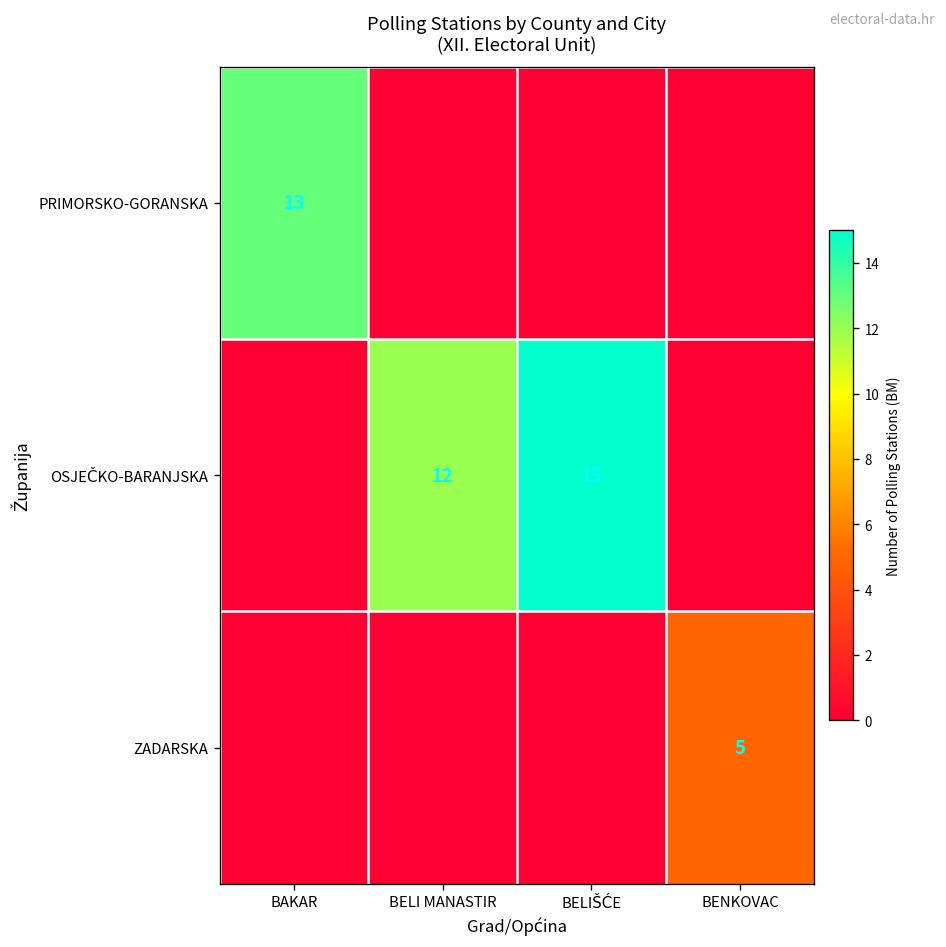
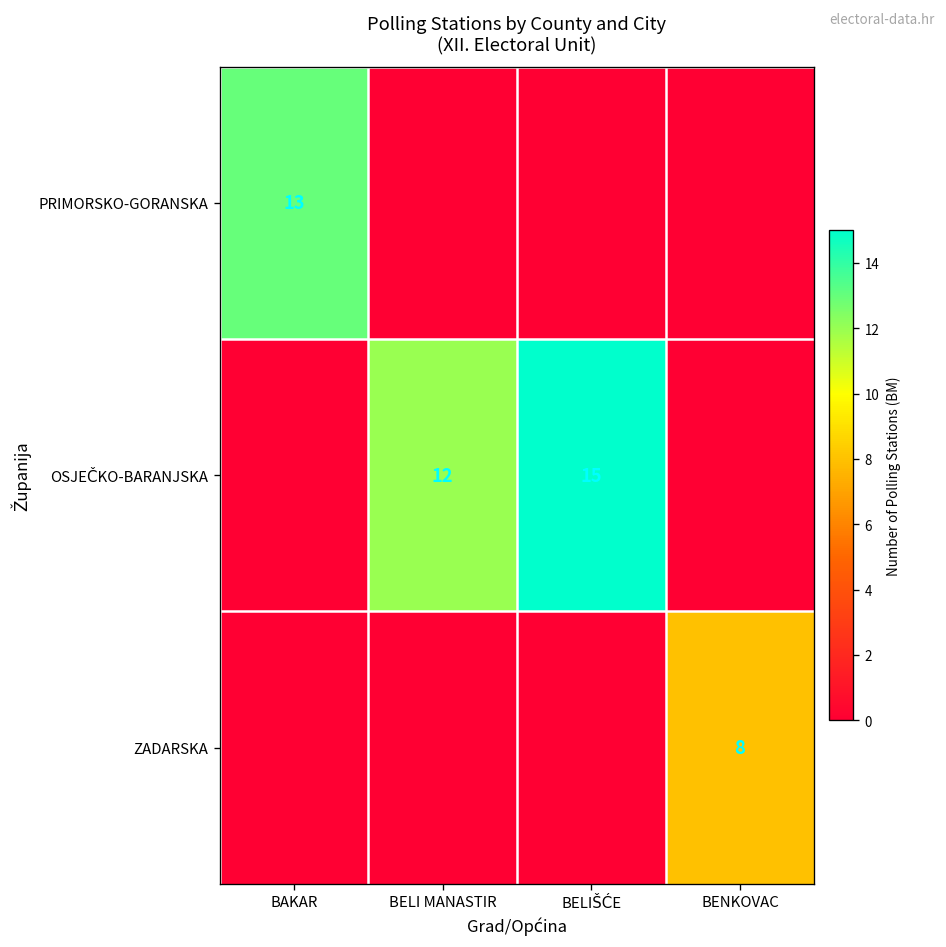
ZADARSKA, BENKOVAC: 5 -> 8
